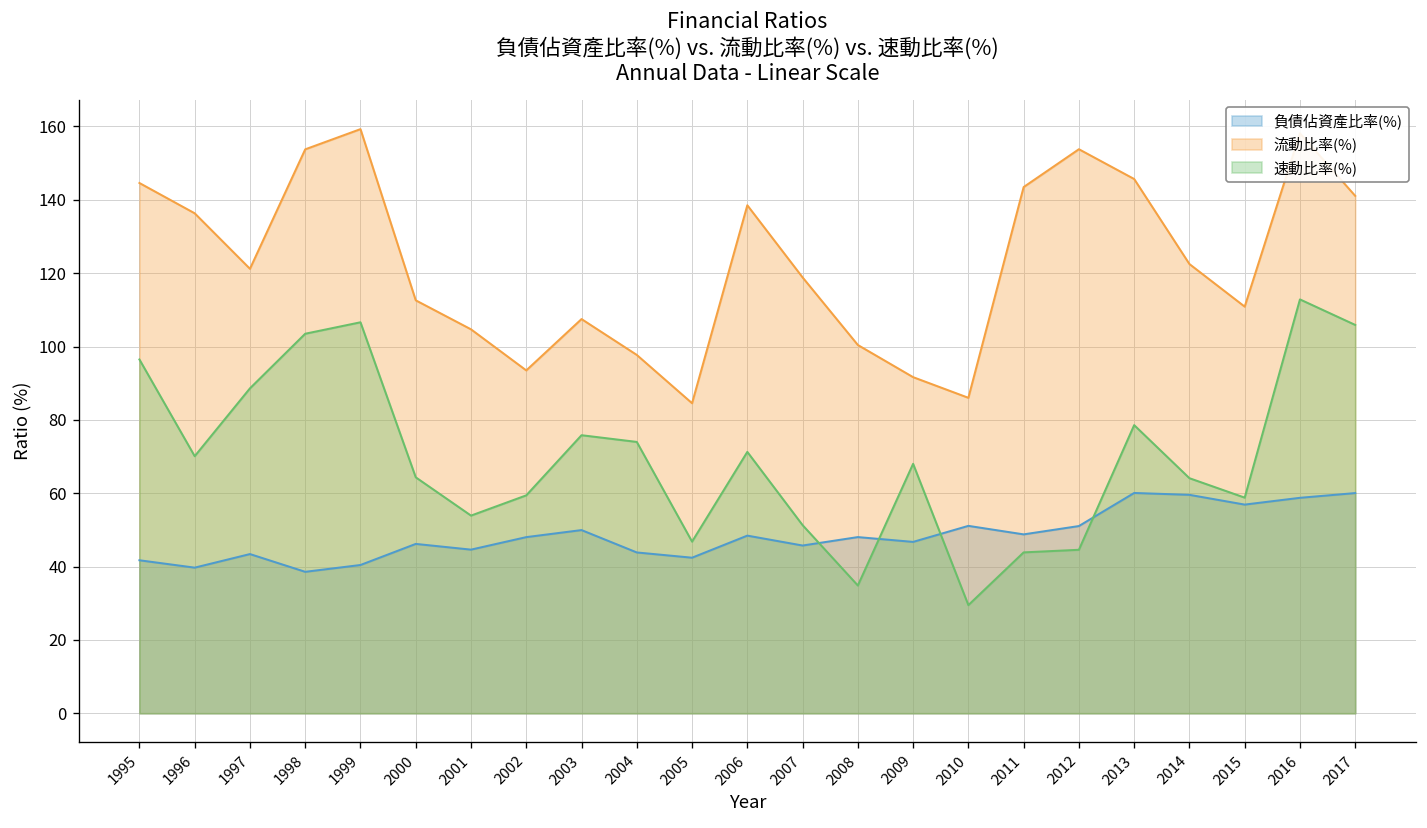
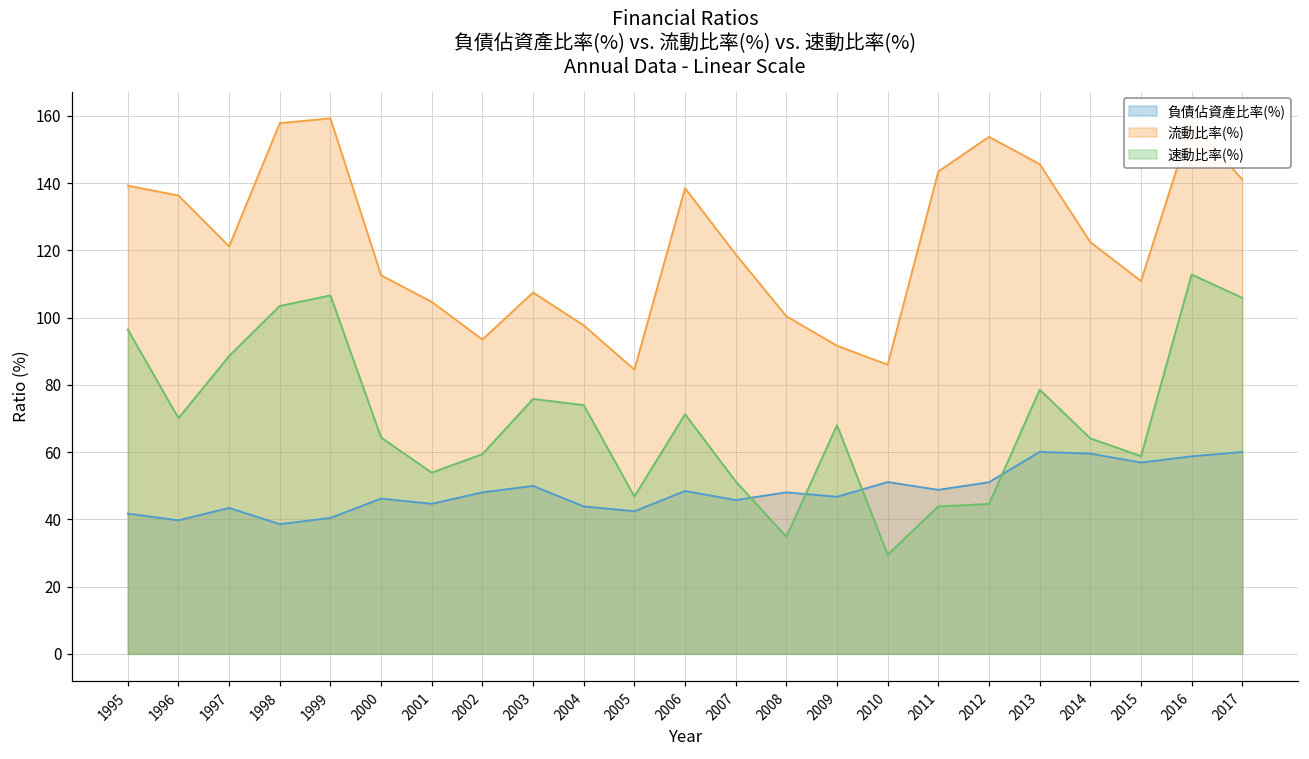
流動比率(%), 1995: 145 -> 139
流動比率(%), 1998: 154 -> 158
